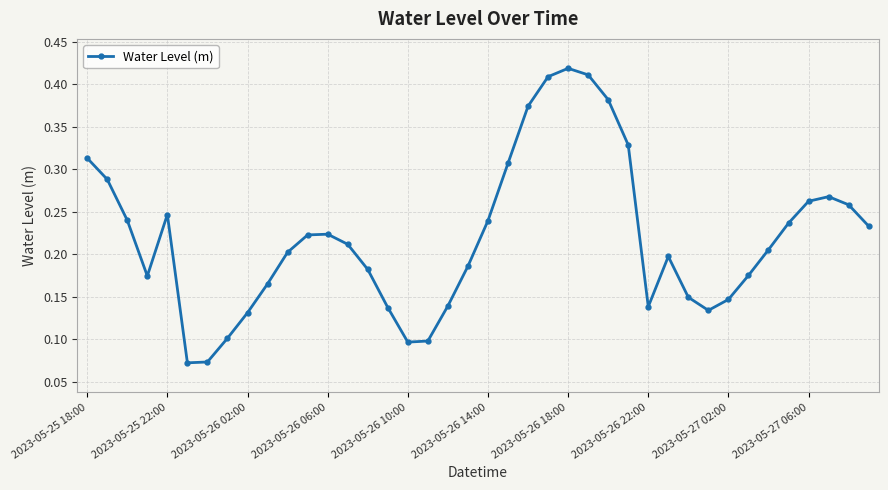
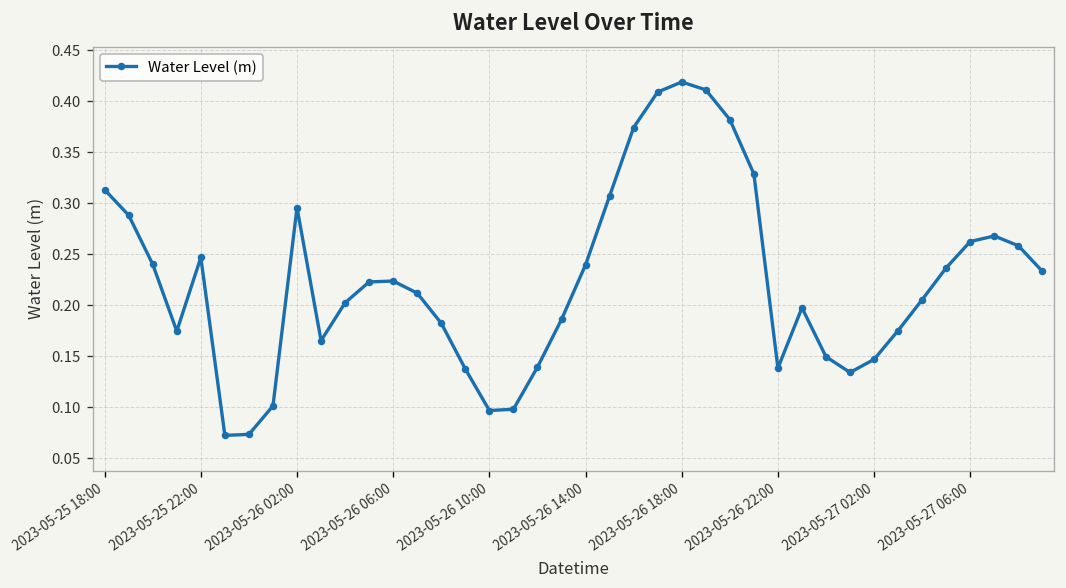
2023-05-26 02:00: 0.13 -> 0.30
